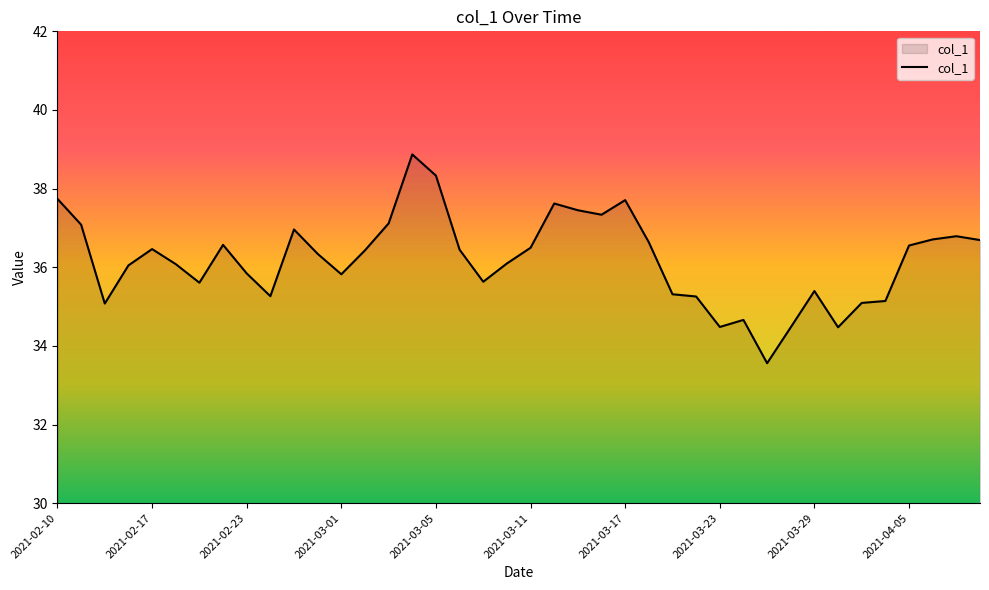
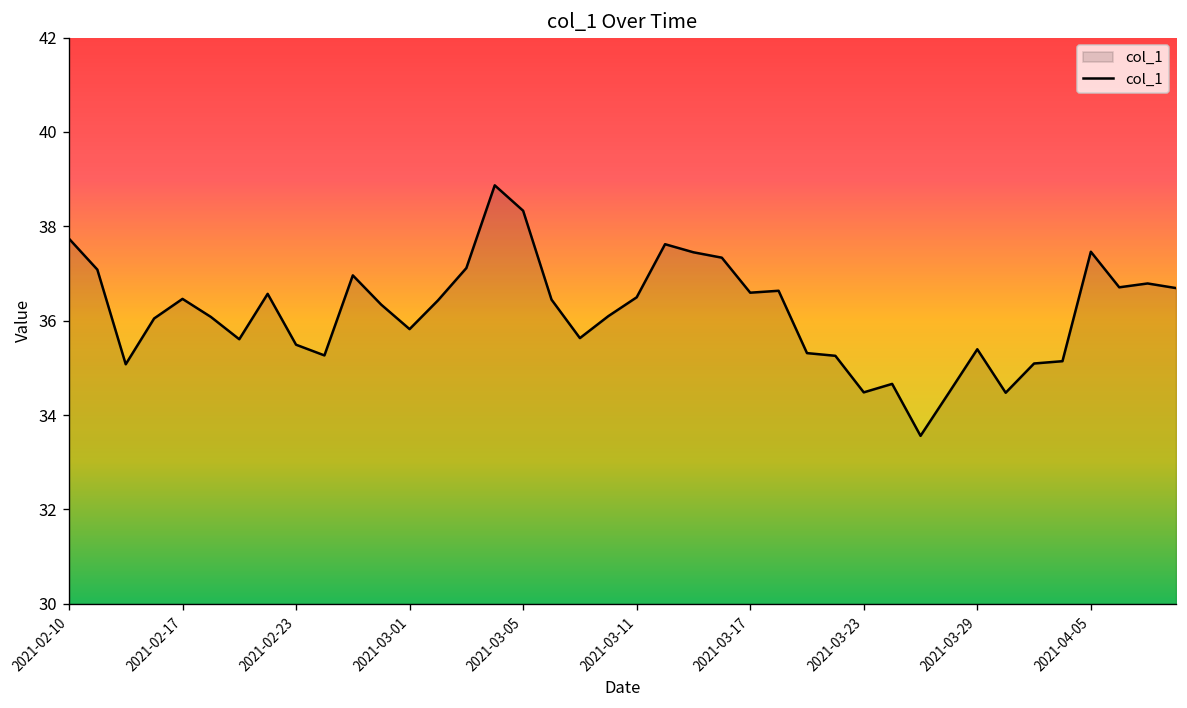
2021-02-23: 35.8 -> 35.5
2021-03-17: 37.7 -> 36.6
2021-04-05: 36.6 -> 37.5
